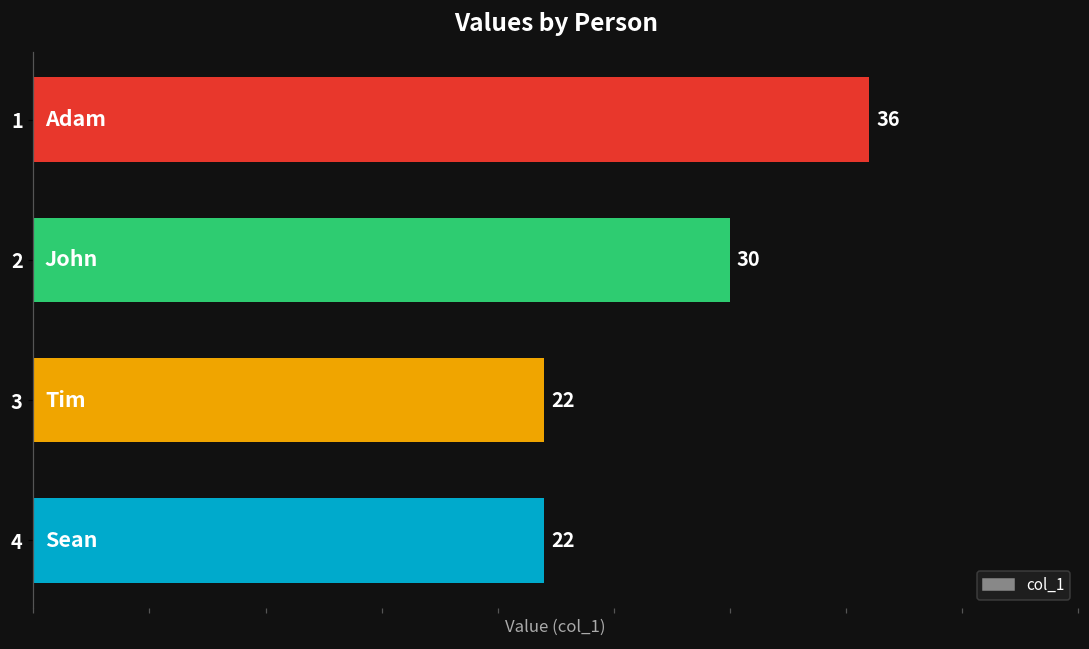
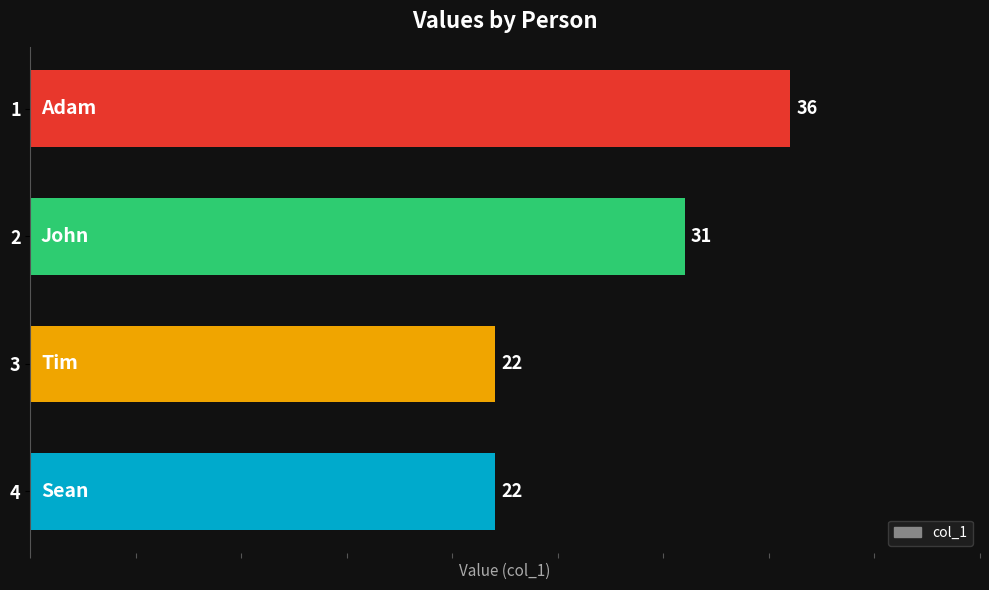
2: 30 -> 31
